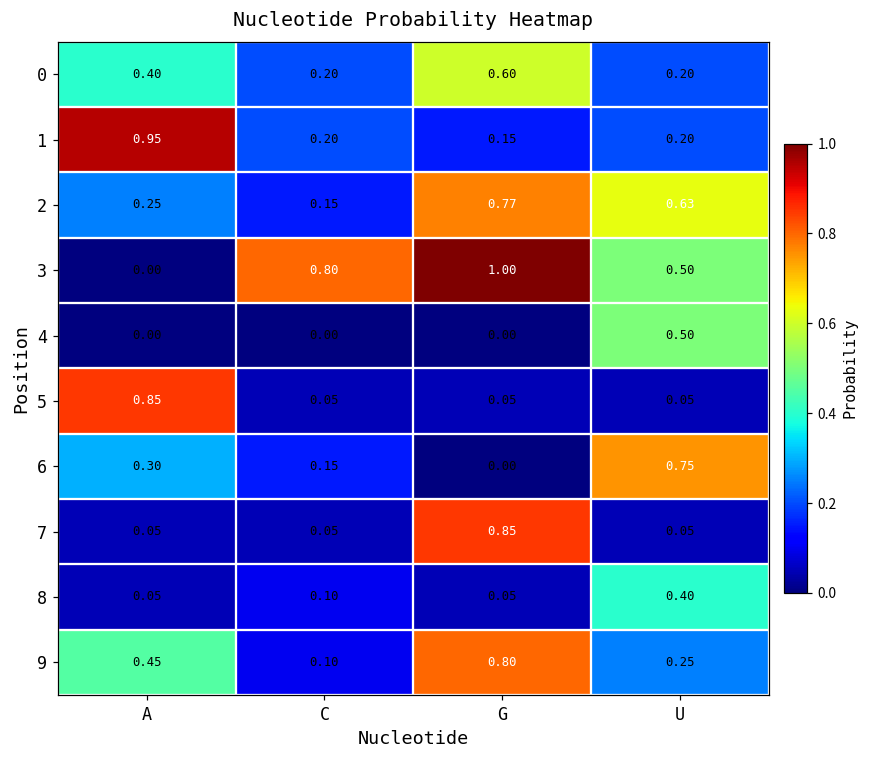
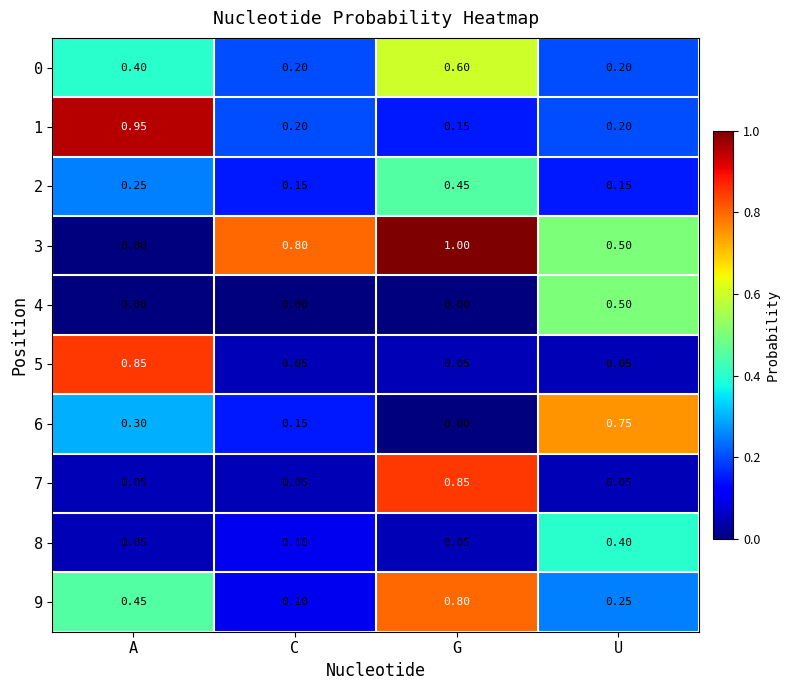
2, G: 0.77 -> 0.45
2, U: 0.63 -> 0.15
